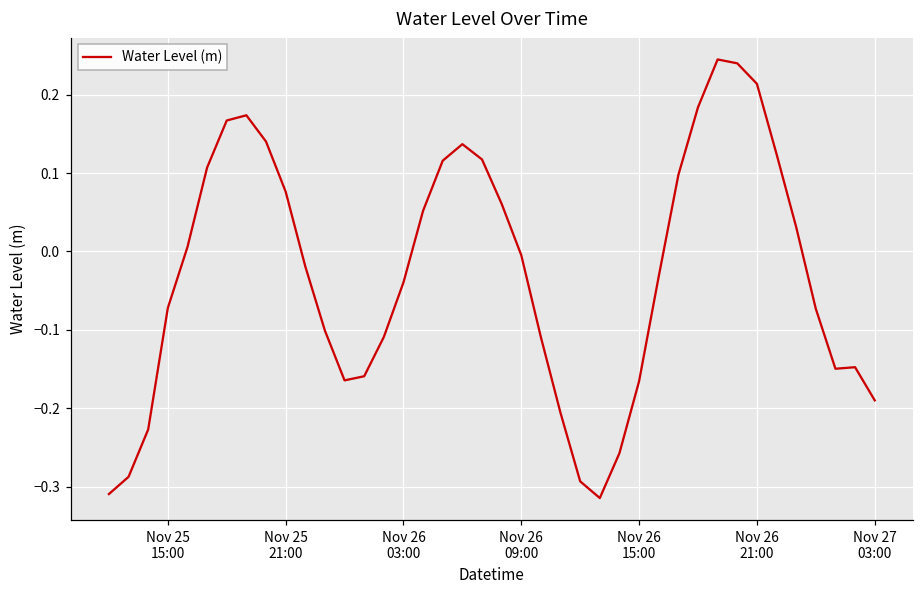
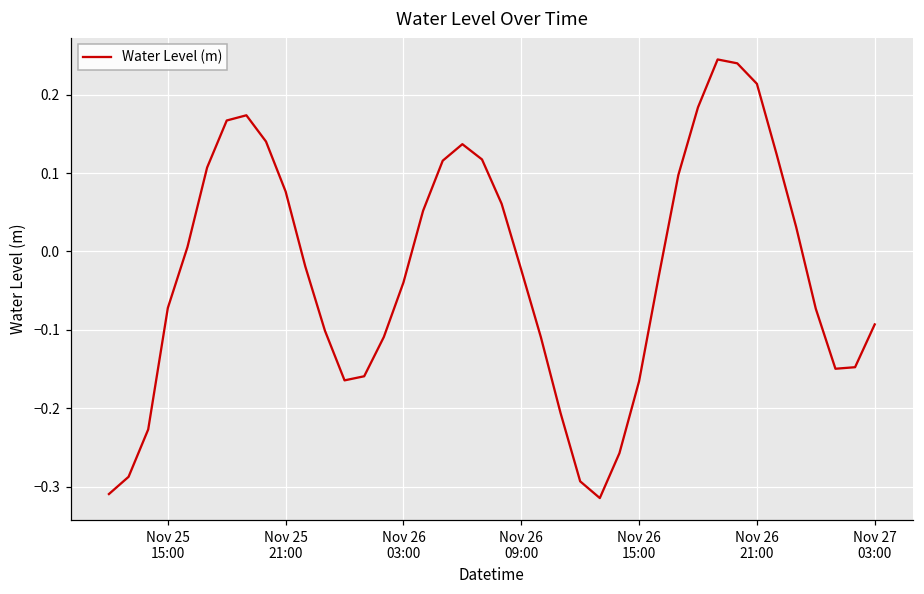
Nov 26 09:00: 0.00 -> -0.02
Nov 27 03:00: -0.19 -> -0.09
